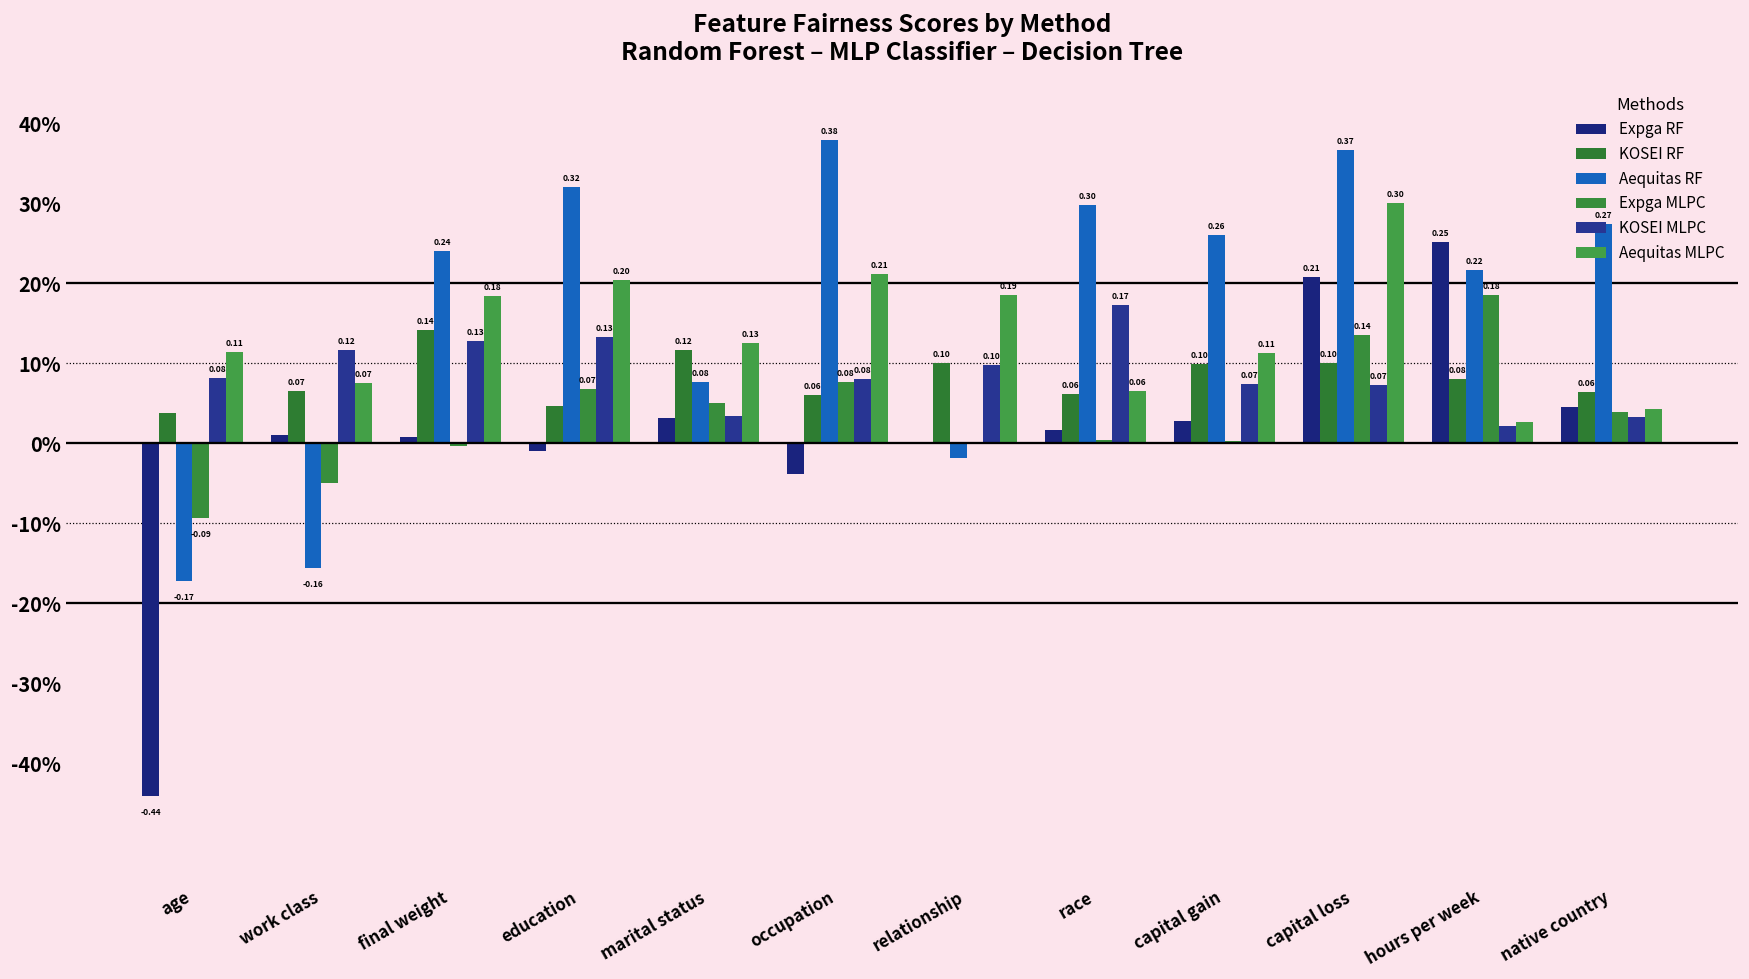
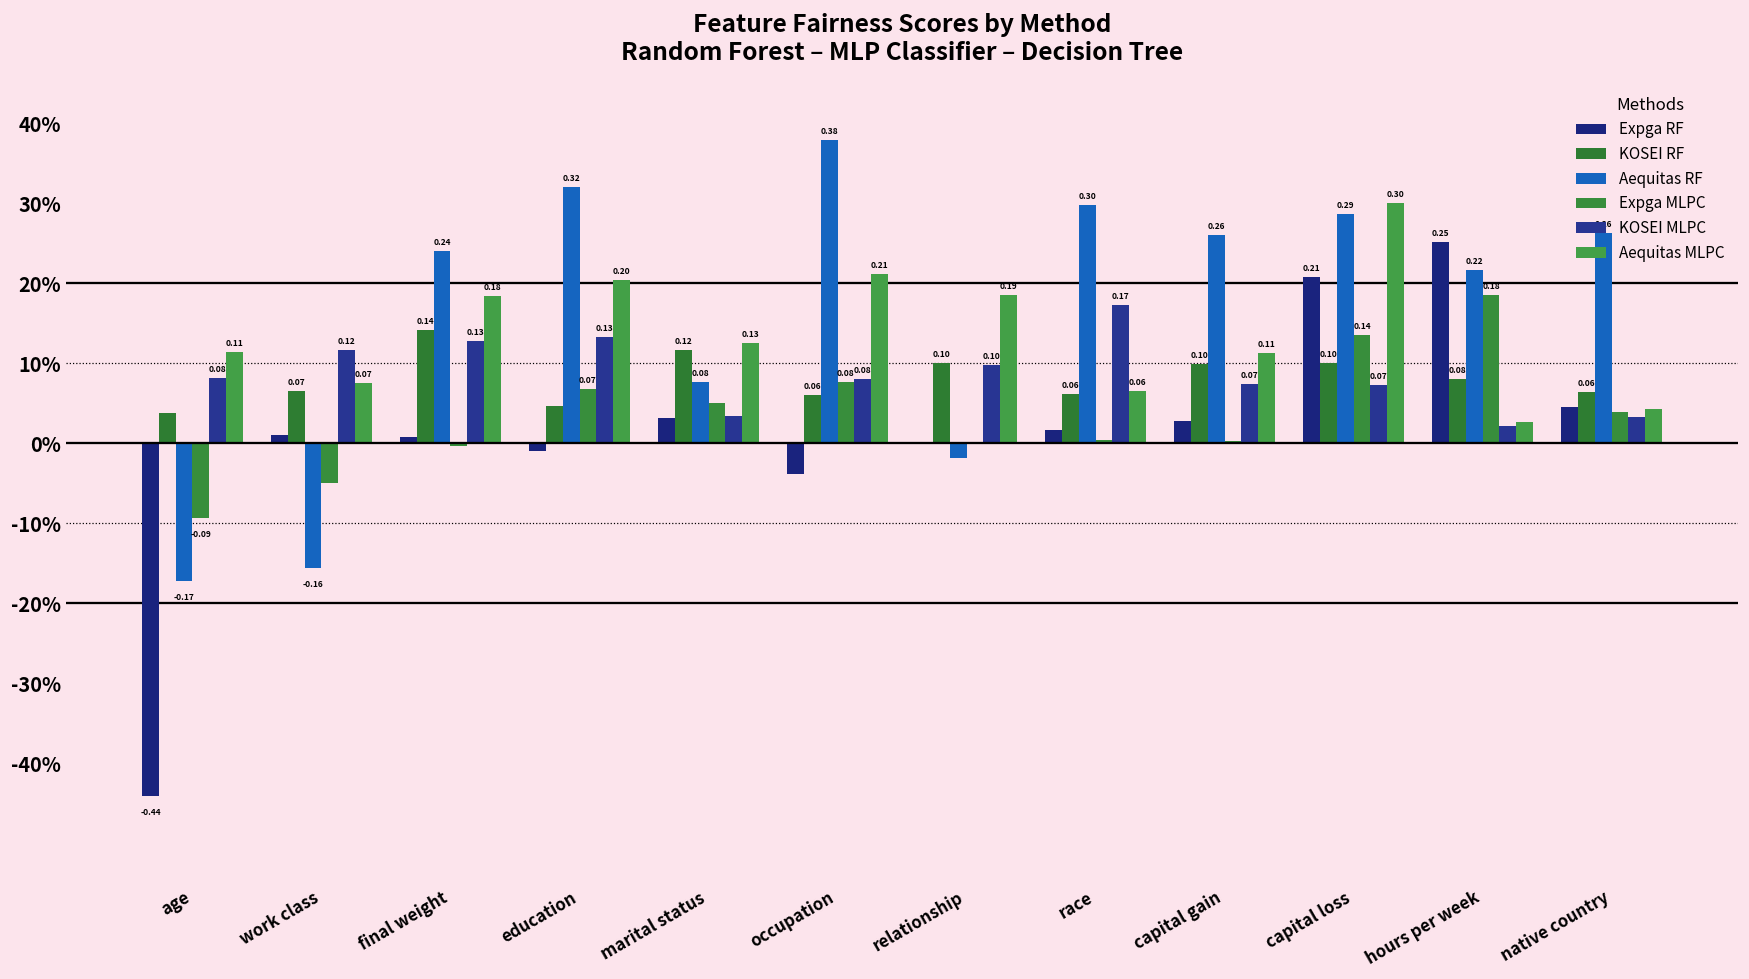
Aequitas RF, capital loss: 0.37 -> 0.29
Aequitas RF, native country: 0.27 -> 0.26
